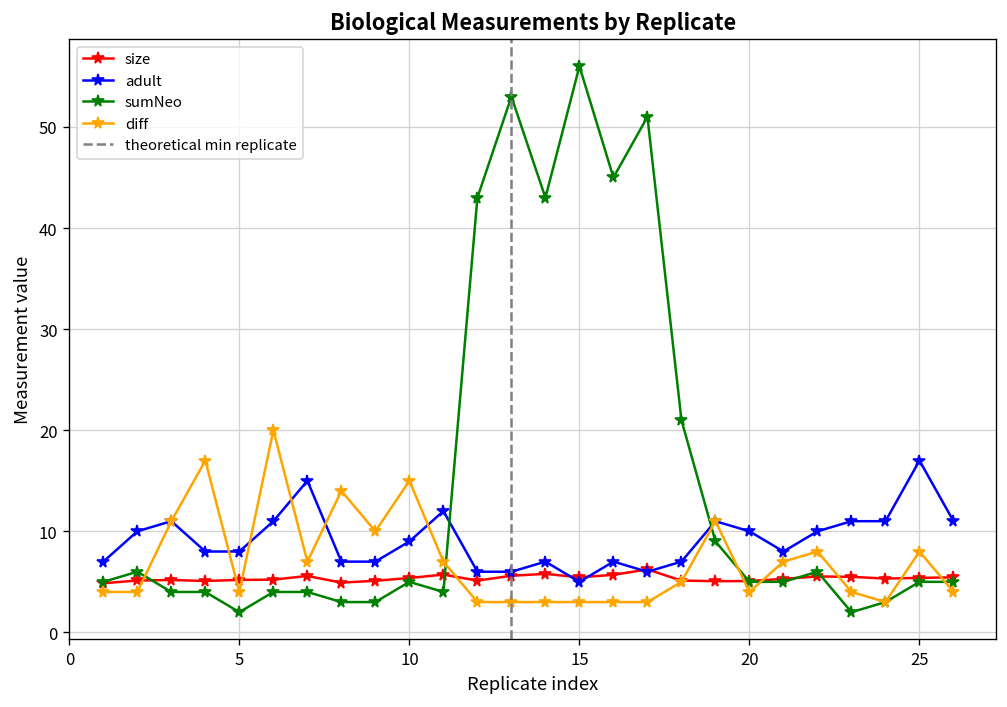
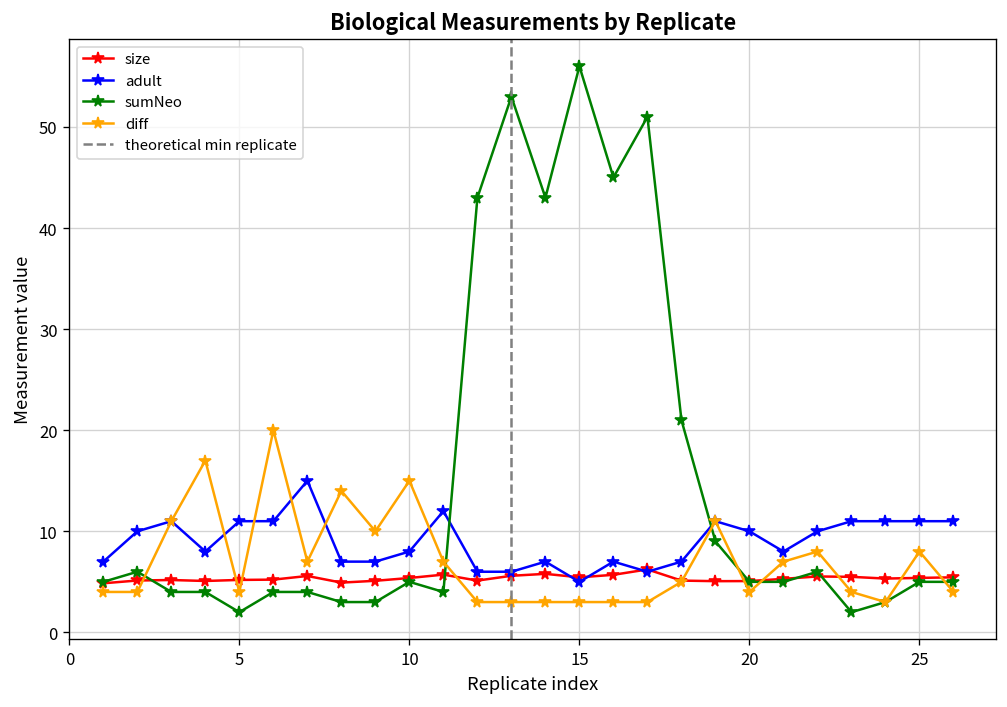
adult, 5: 8 -> 11
adult, 10: 9 -> 8
adult, 25: 17 -> 11
